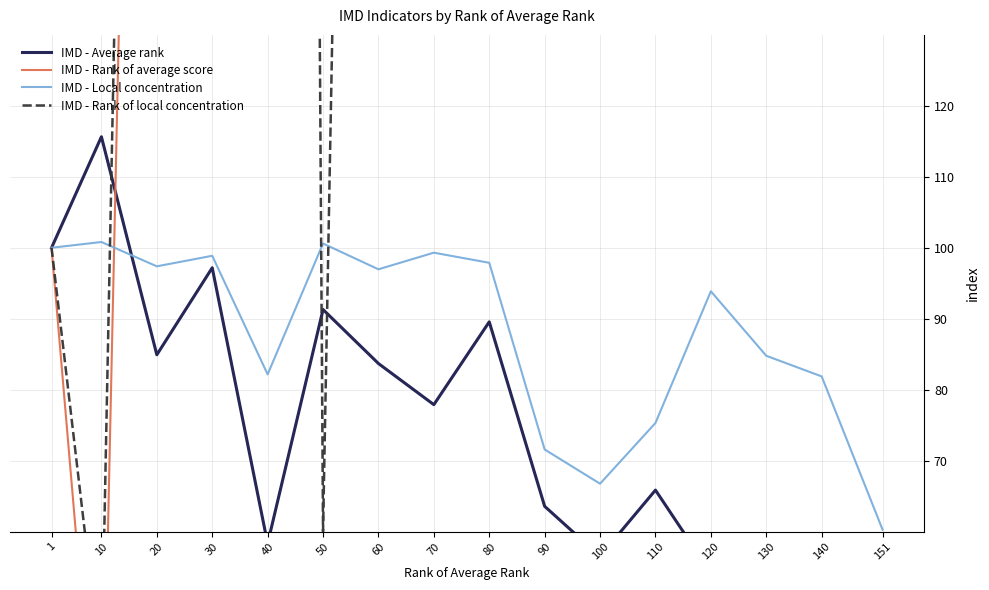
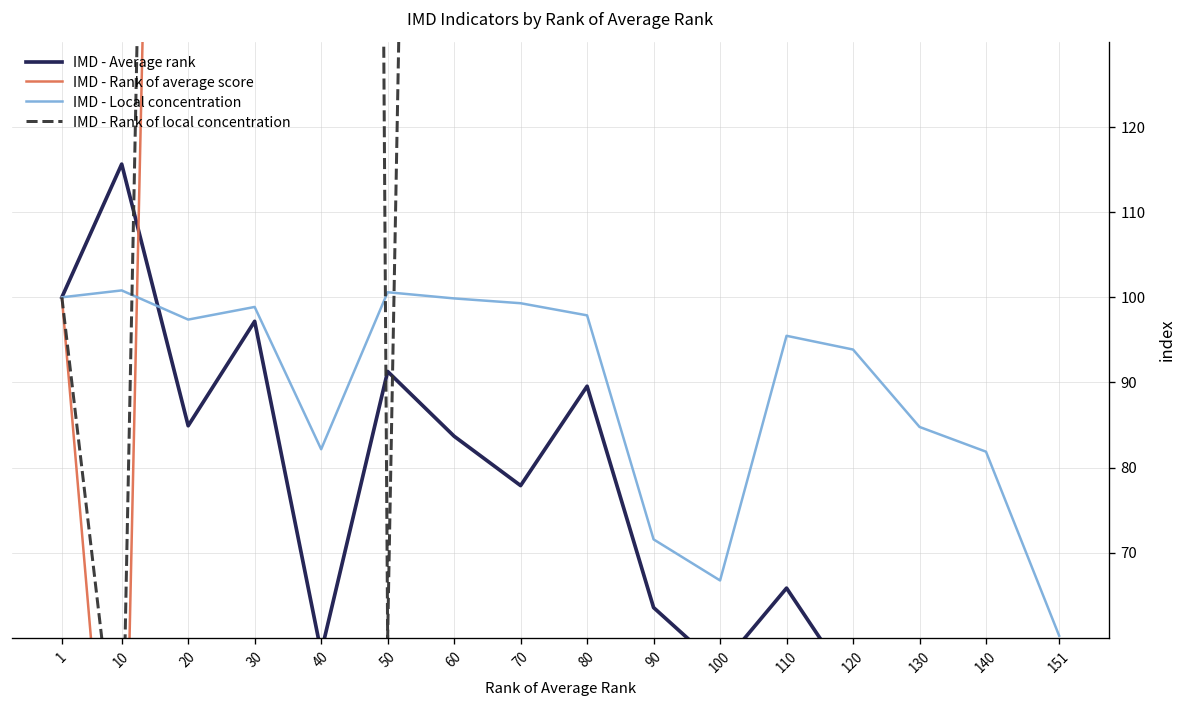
IMD - Local concentration, 60: 97 -> 100
IMD - Local concentration, 110: 75 -> 95
